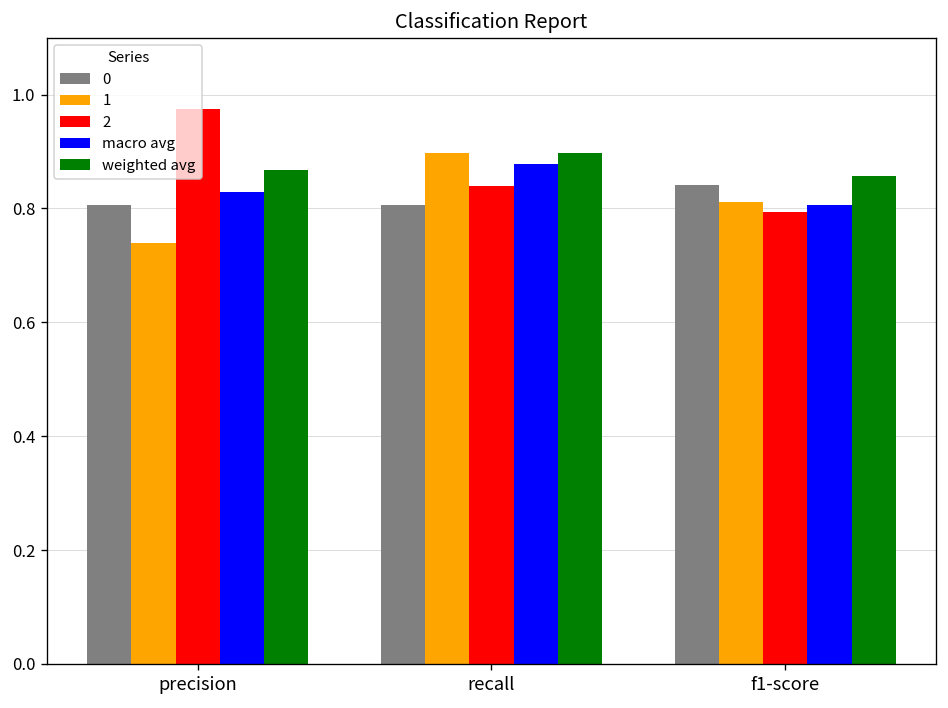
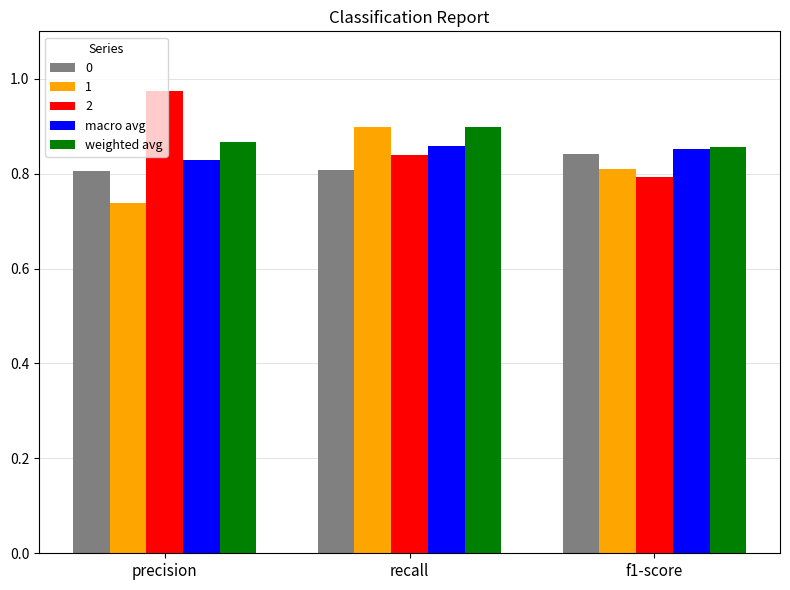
macro avg, recall: 0.88 -> 0.86
macro avg, f1-score: 0.81 -> 0.85
